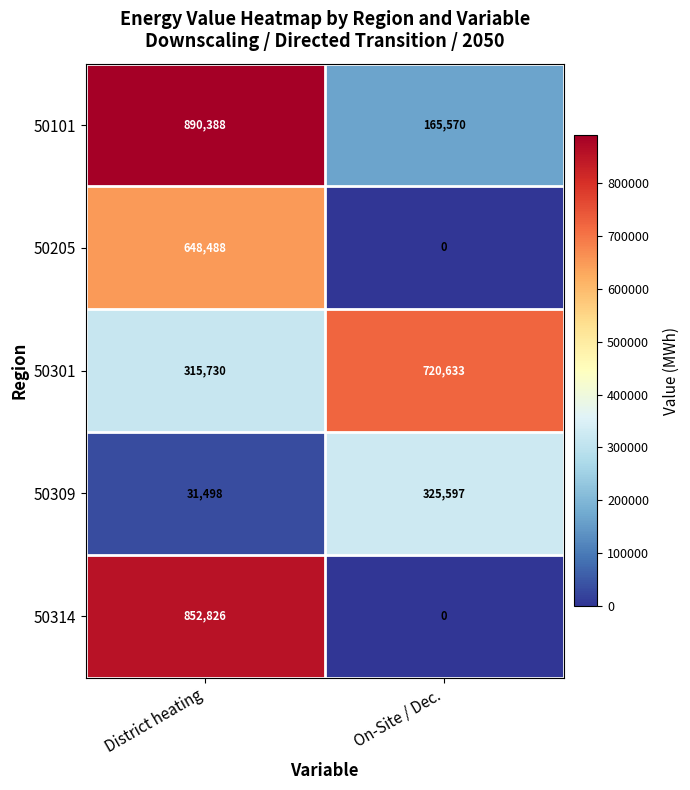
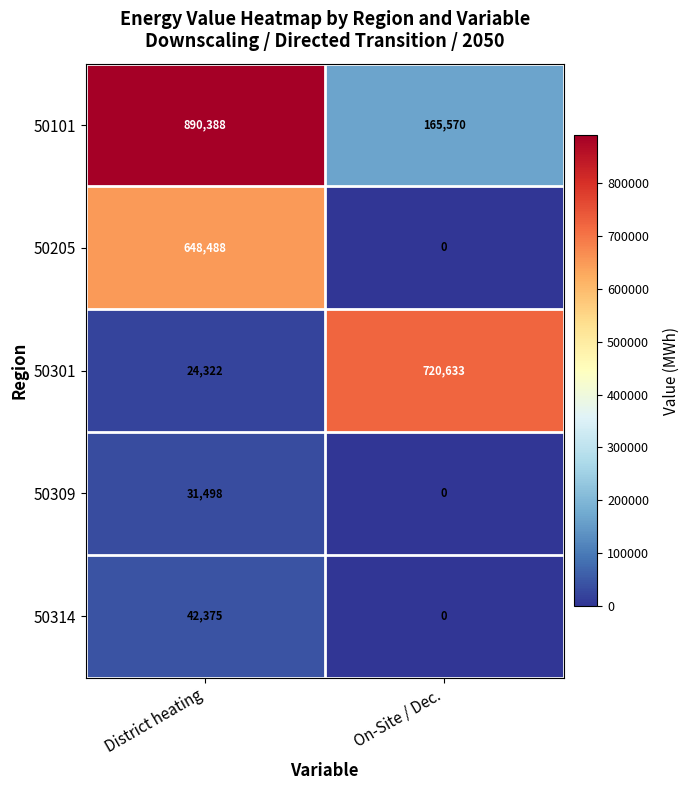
50301, District heating: 315,730 -> 24,322
50309, On-Site / Dec.: 325,597 -> 0
50314, District heating: 852,826 -> 42,375
